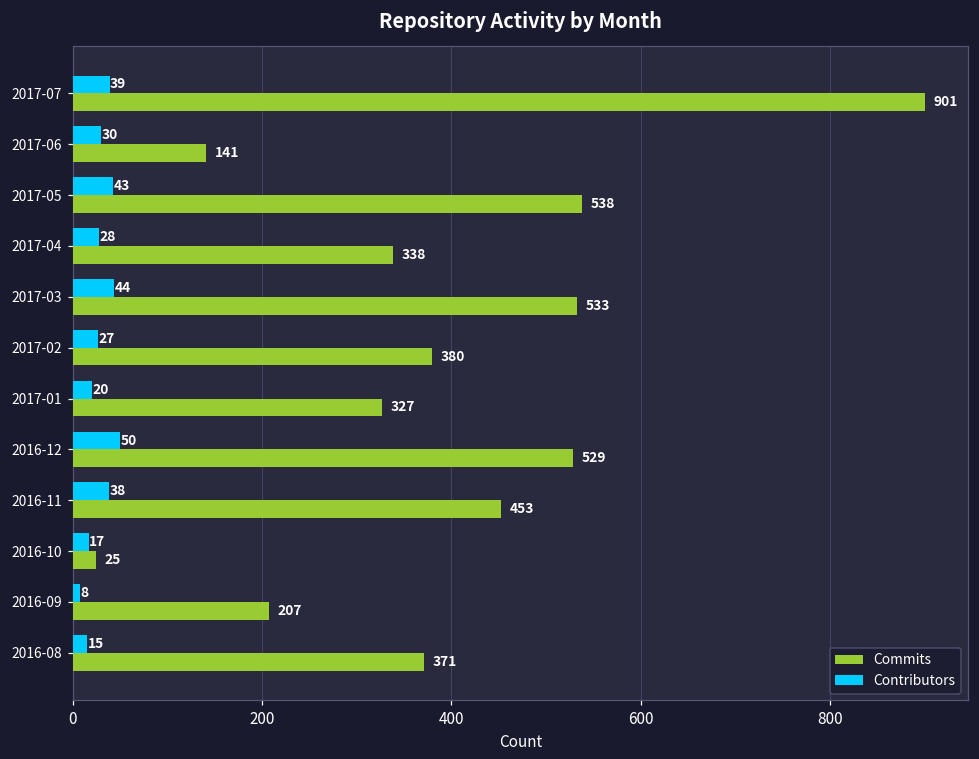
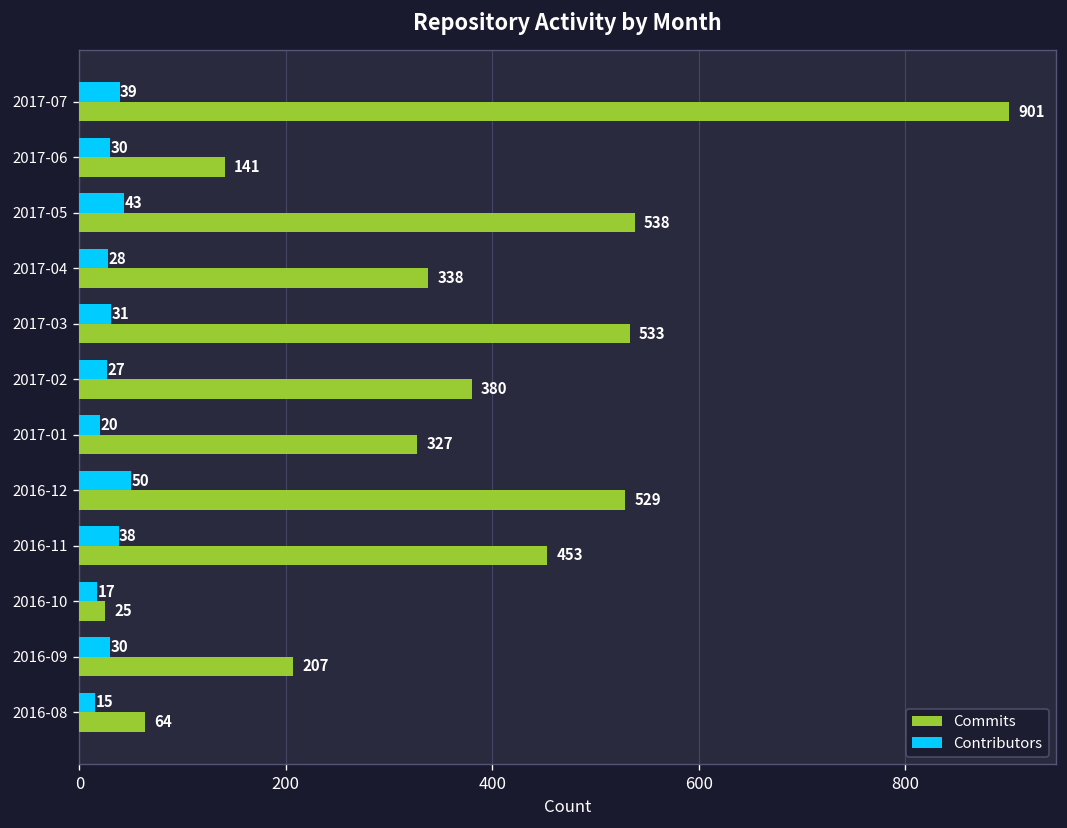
Contributors, 2017-03: 44 -> 31
Contributors, 2016-09: 8 -> 30
Commits, 2016-08: 371 -> 64
